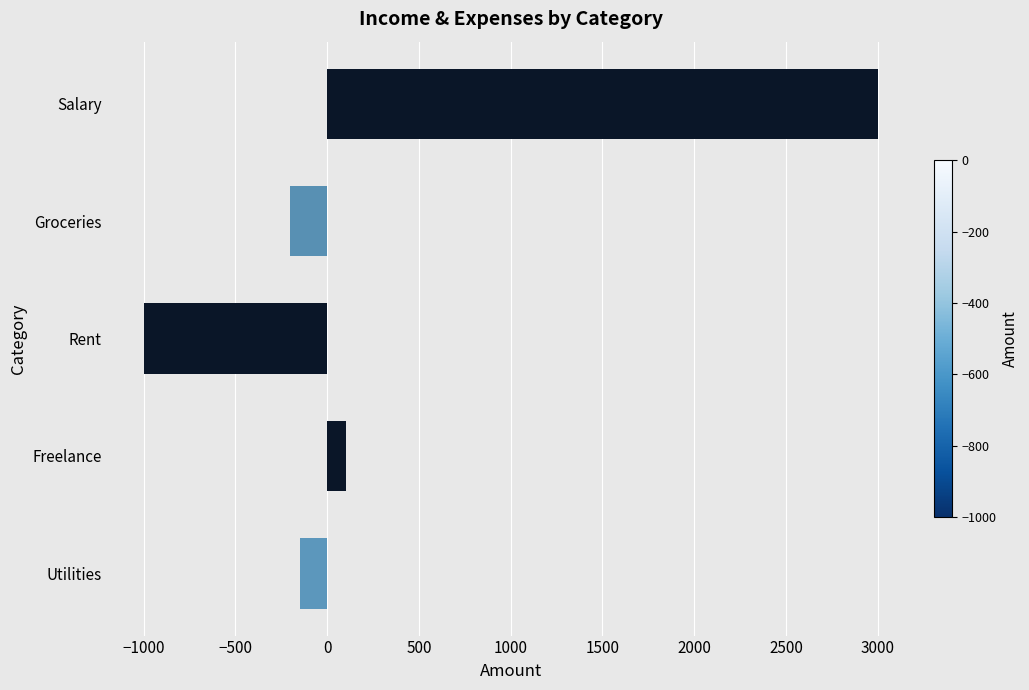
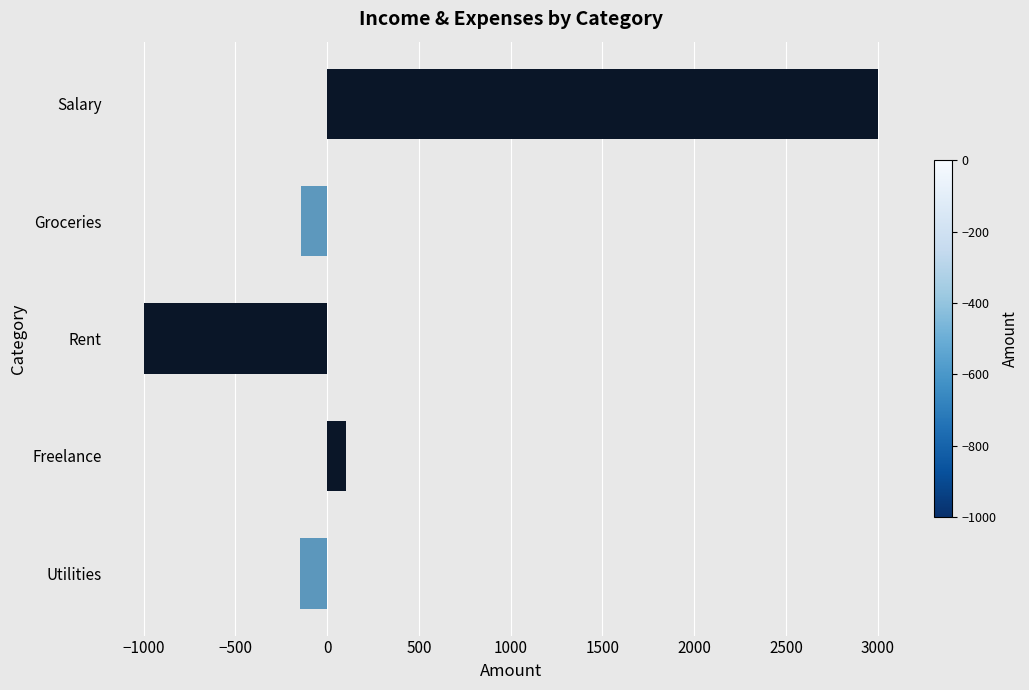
Groceries: -200 -> -140
